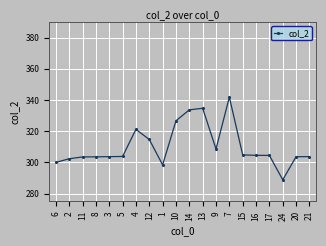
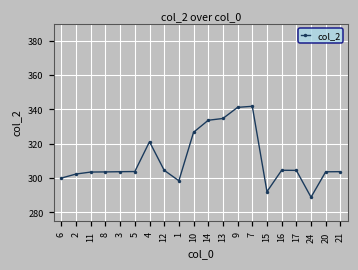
12: 315 -> 304
9: 309 -> 341
15: 305 -> 292
